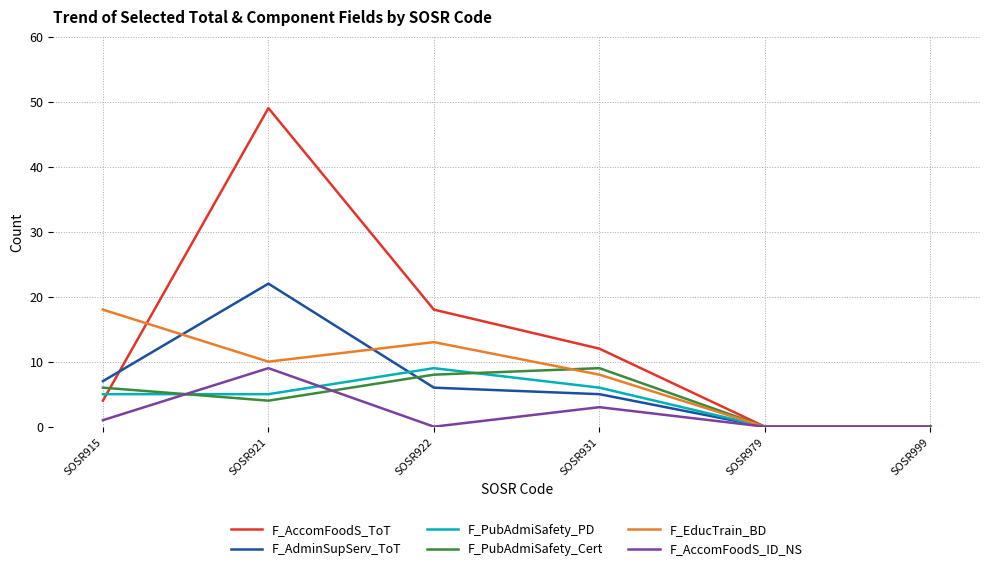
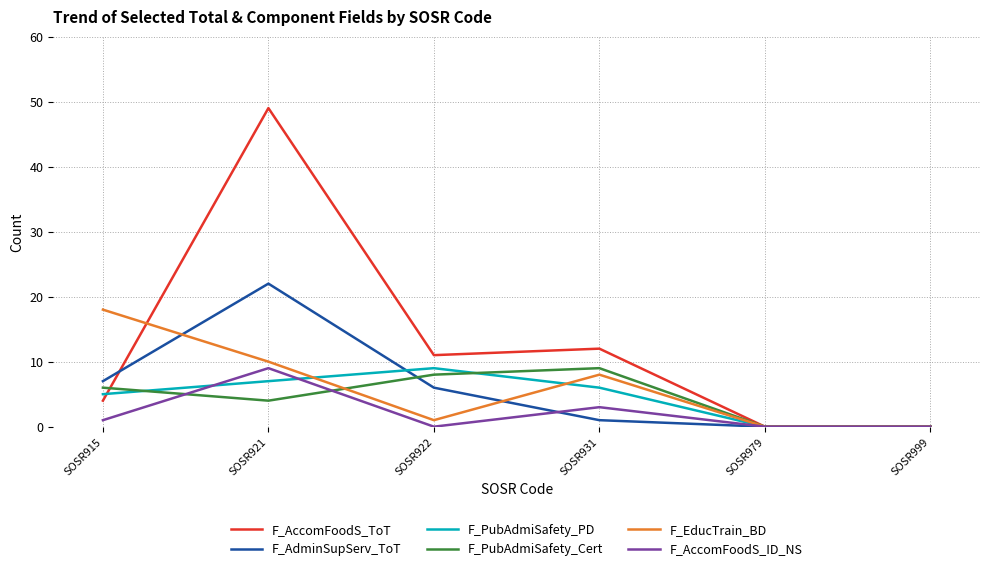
F_PubAdmiSafety_PD, SOSR921: 5 -> 7
F_AccomFoodS_ToT, SOSR922: 18 -> 11
F_EducTrain_BD, SOSR922: 13 -> 1
F_AdminSupServ_ToT, SOSR931: 5 -> 1
